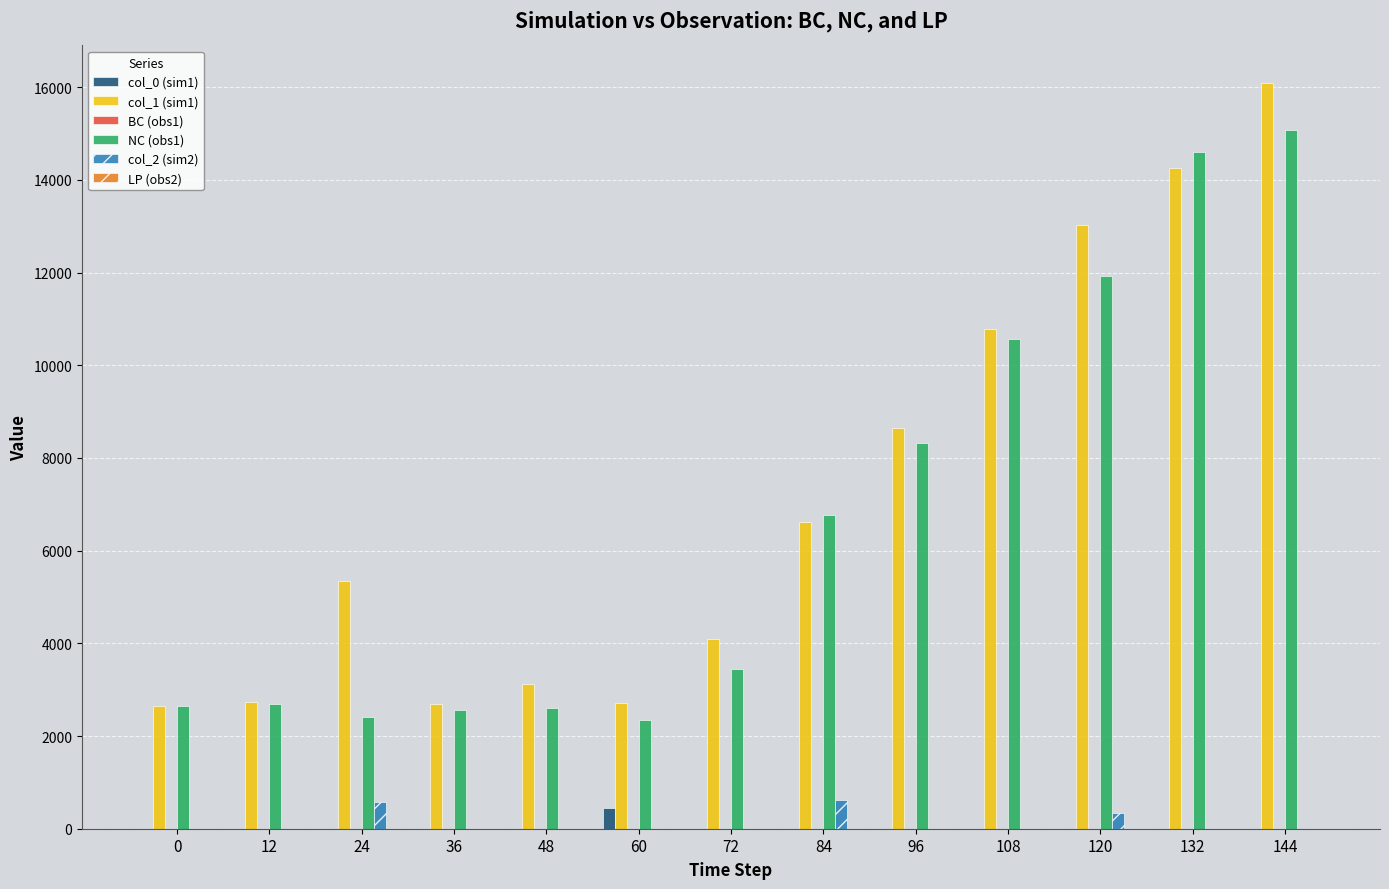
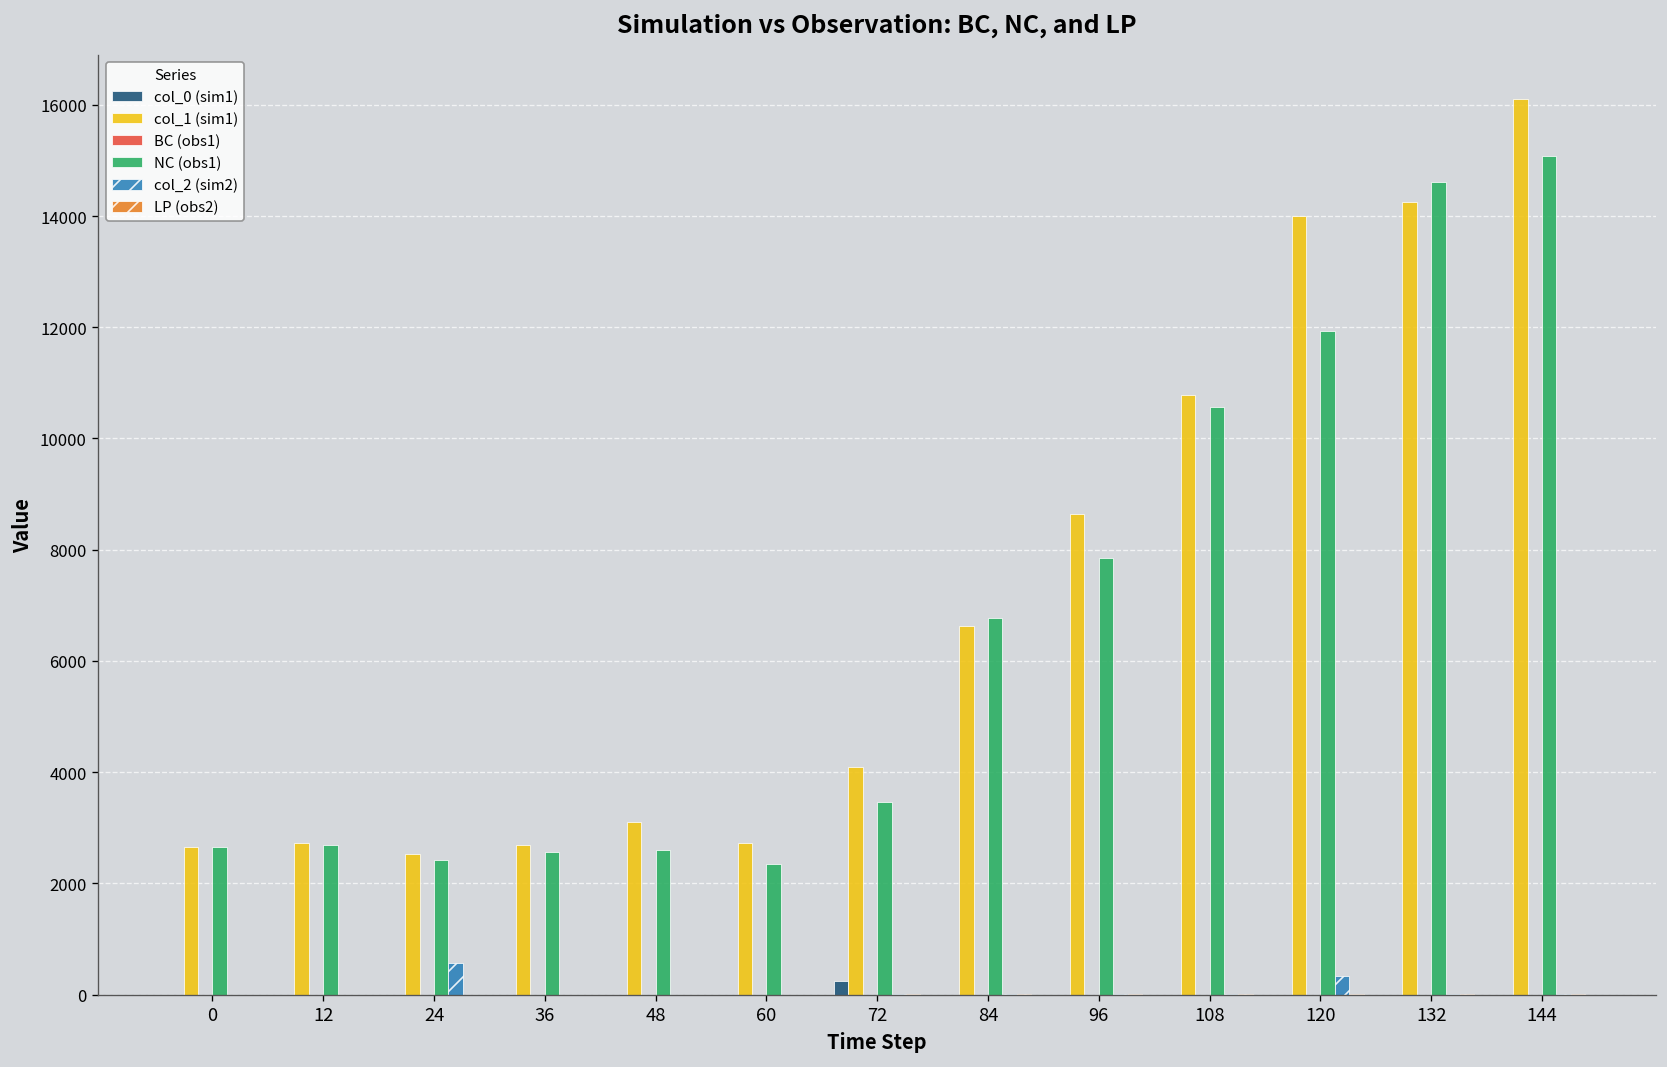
col_1 (sim1), 24: 5300 -> 2500
col_0 (sim1), 60: 500 -> 0
col_0 (sim1), 72: 0 -> 200
col_2 (sim2), 84: 600 -> 0
NC (obs1), 96: 8300 -> 7900
col_1 (sim1), 120: 13000 -> 14000
